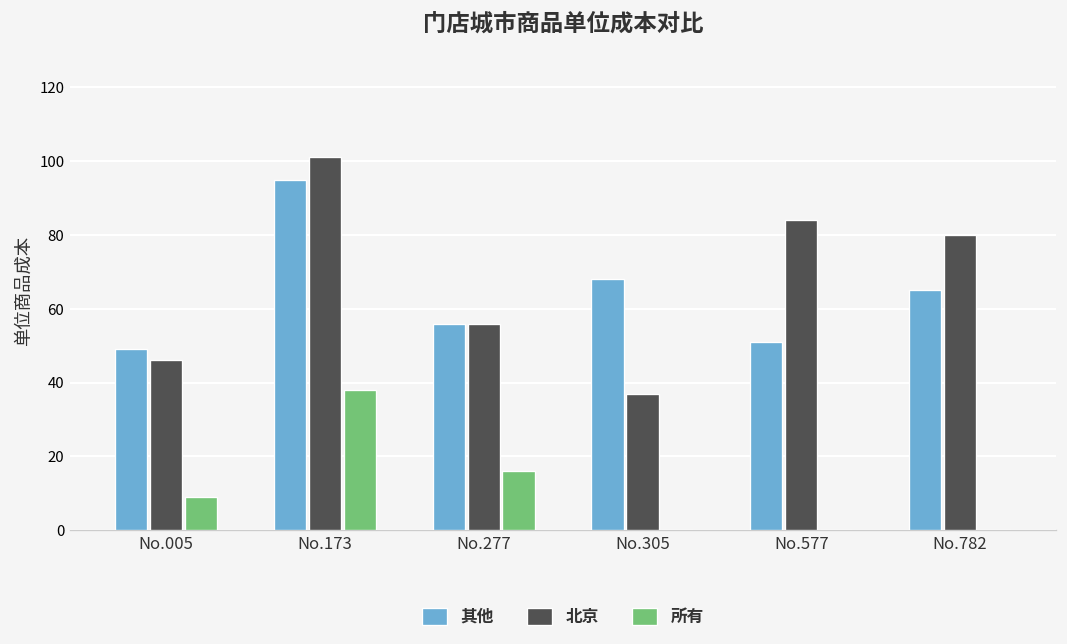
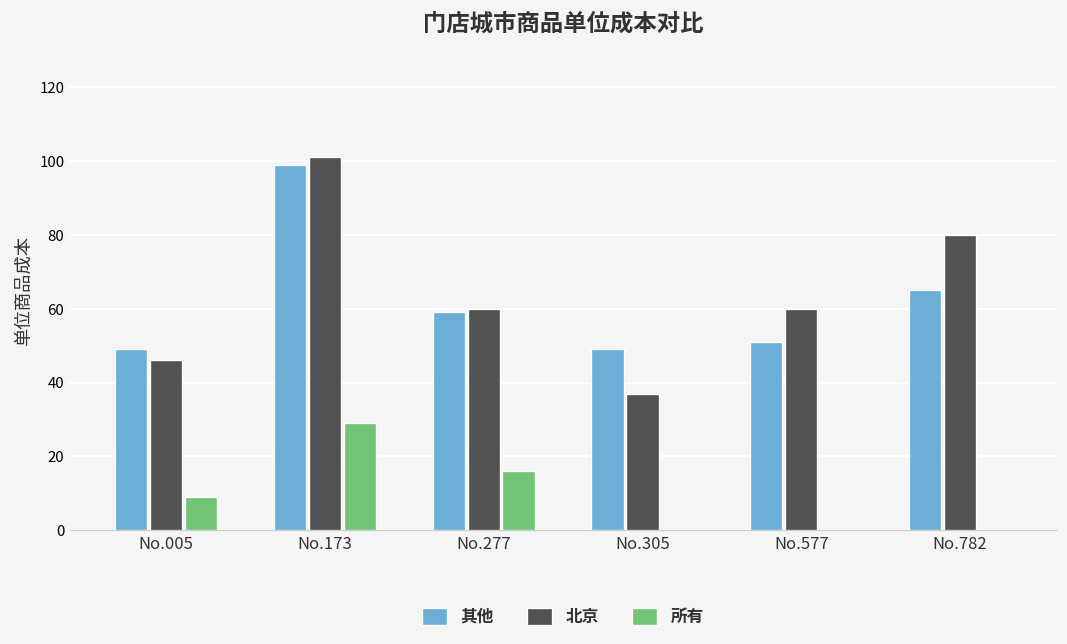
其他, No.173: 95 -> 99
所有, No.173: 38 -> 29
其他, No.277: 56 -> 59
北京, No.277: 56 -> 60
其他, No.305: 68 -> 49
北京, No.577: 84 -> 60
